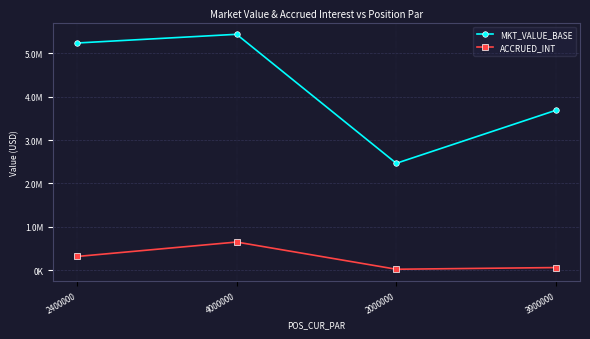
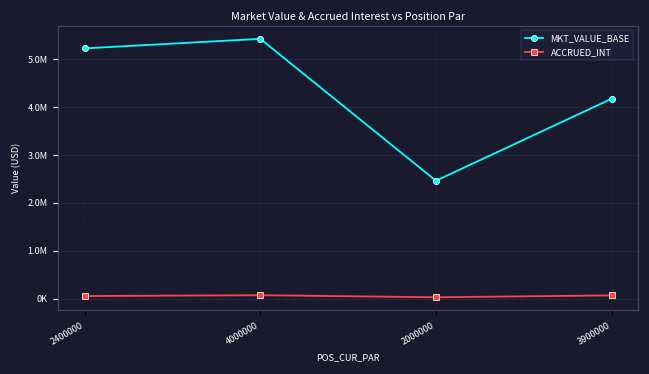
ACCRUED_INT, 2400000: 300000 -> 100000
ACCRUED_INT, 4000000: 700000 -> 100000
MKT_VALUE_BASE, 3900000: 3700000 -> 4200000
